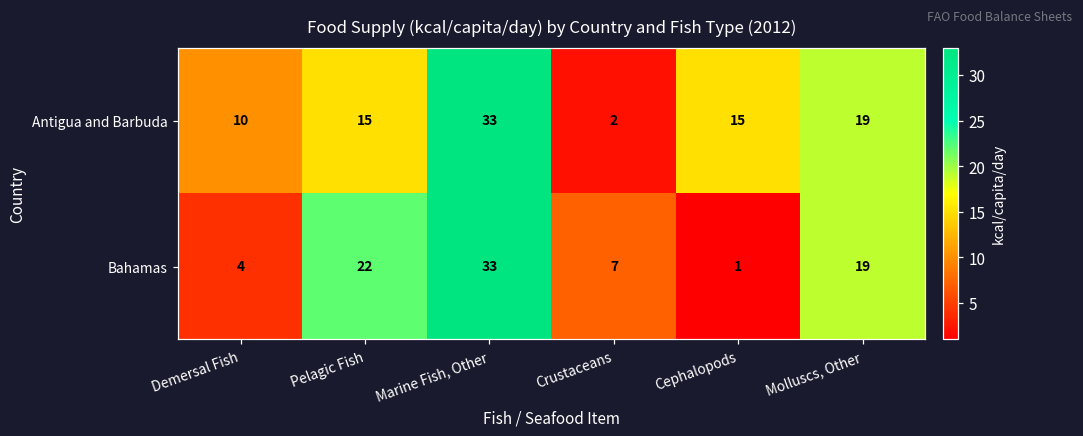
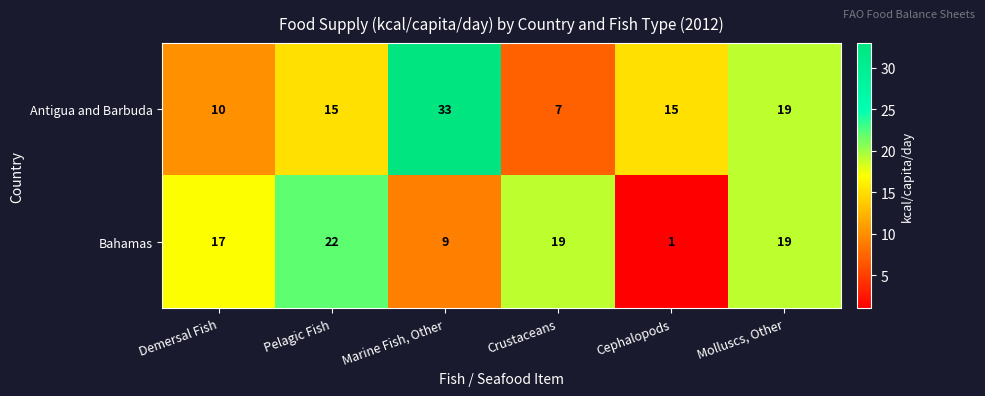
Antigua and Barbuda, Crustaceans: 2 -> 7
Bahamas, Demersal Fish: 4 -> 17
Bahamas, Marine Fish, Other: 33 -> 9
Bahamas, Crustaceans: 7 -> 19
